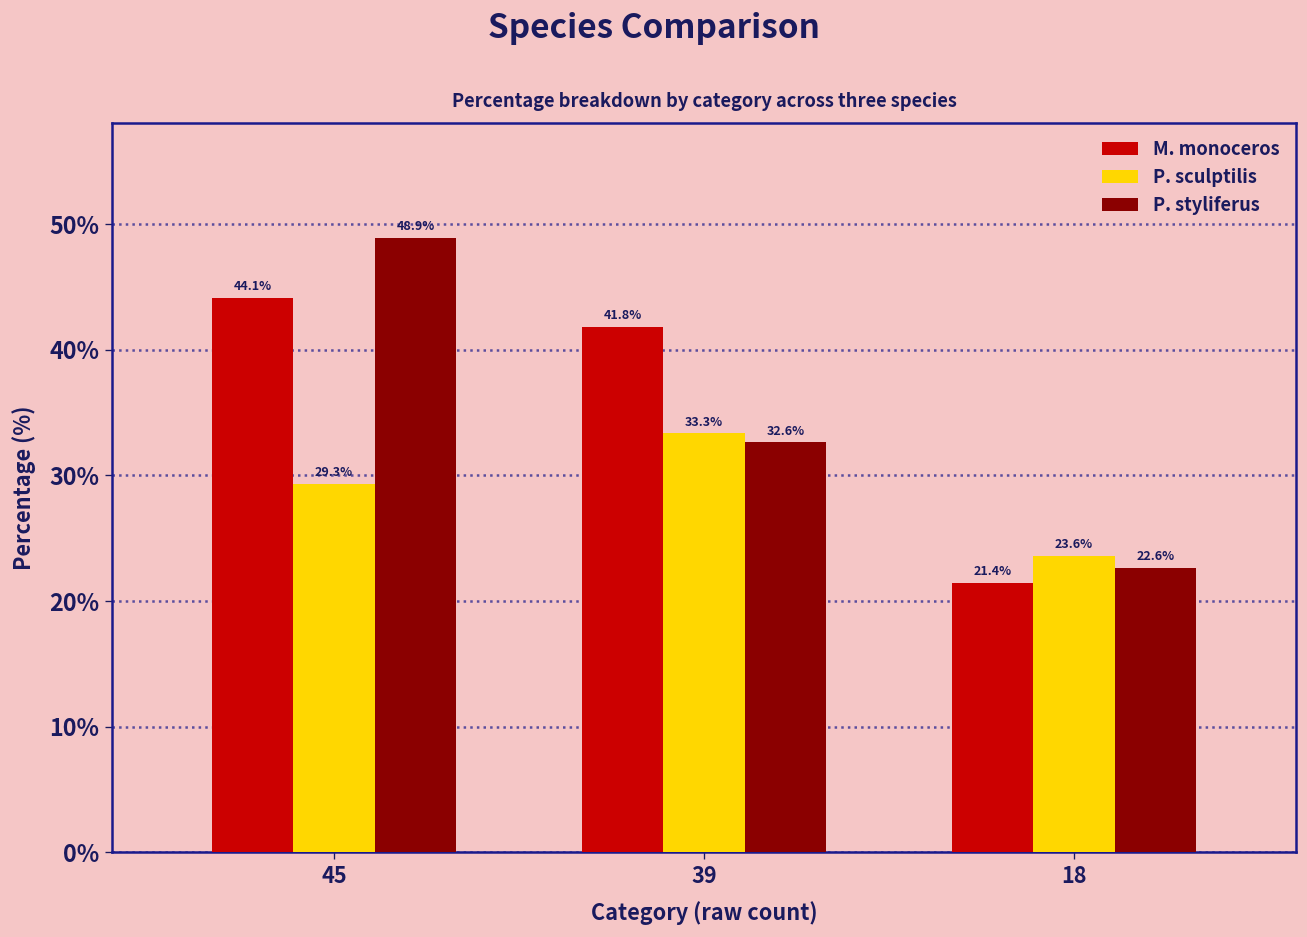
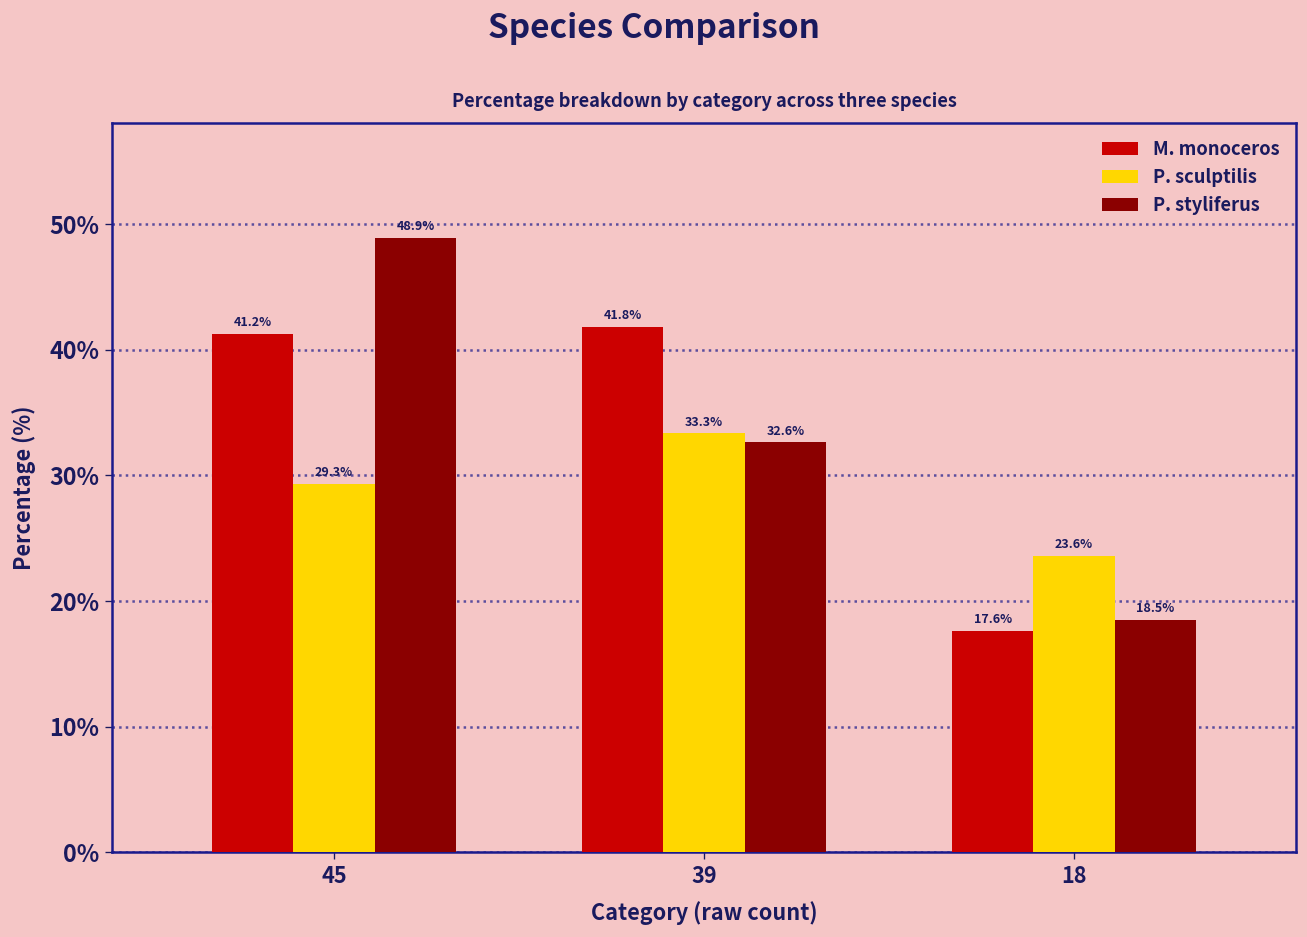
M. monoceros, 45: 44.1% -> 41.2%
M. monoceros, 18: 21.4% -> 17.6%
P. styliferus, 18: 22.6% -> 18.5%
